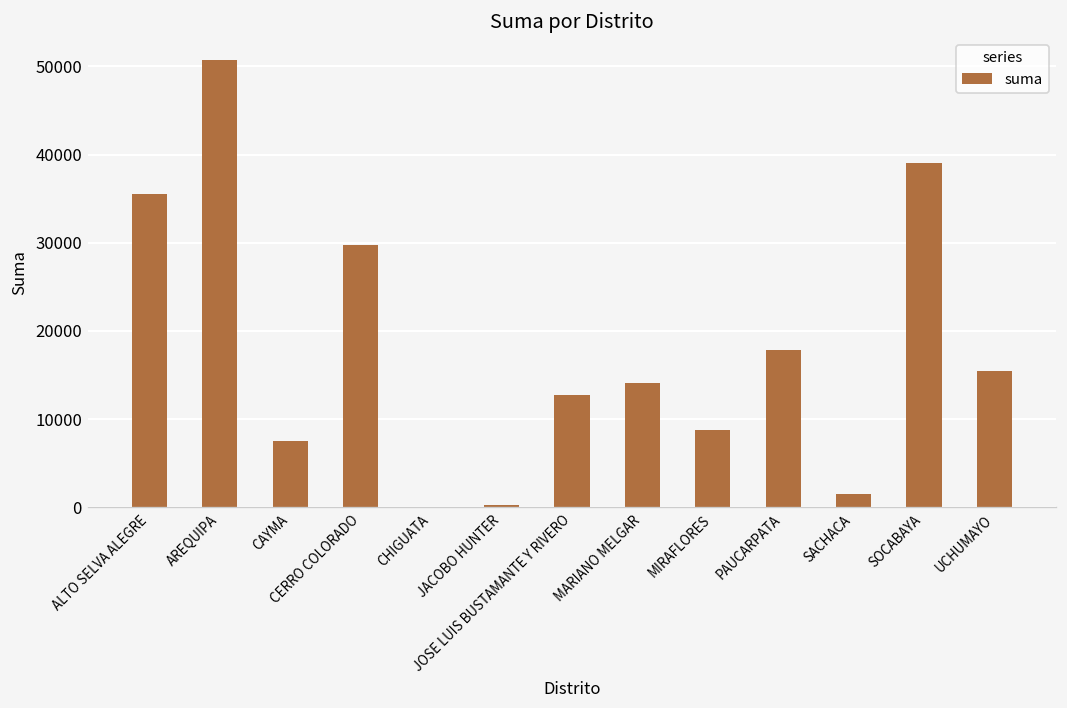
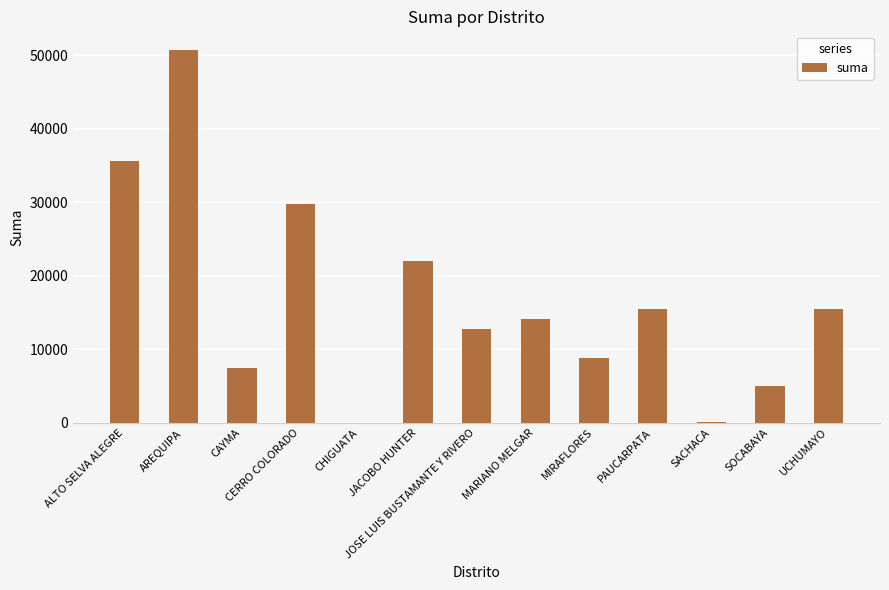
JACOBO HUNTER: 0 -> 22000
PAUCARPATA: 18000 -> 15000
SACHACA: 2000 -> 0
SOCABAYA: 39000 -> 5000
